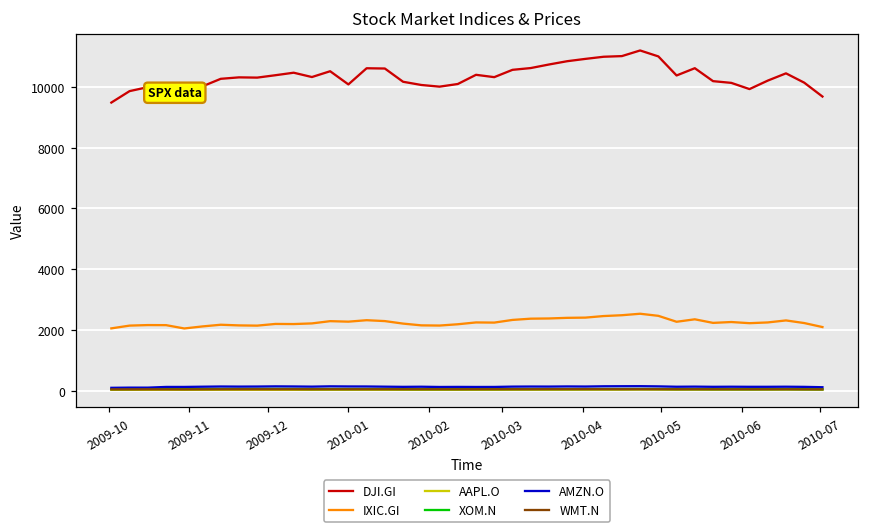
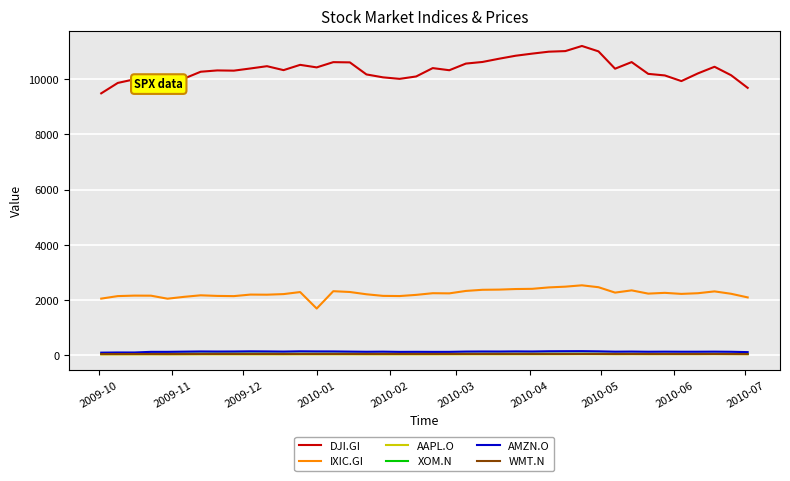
DJI.GI, 2010-01: 10100 -> 10400
IXIC.GI, 2010-01: 2300 -> 1700
